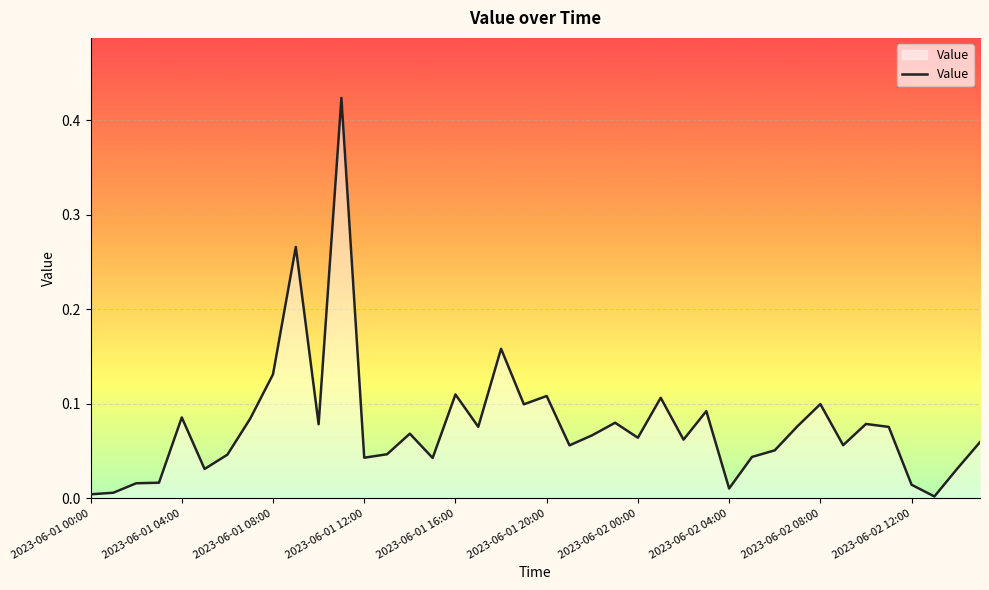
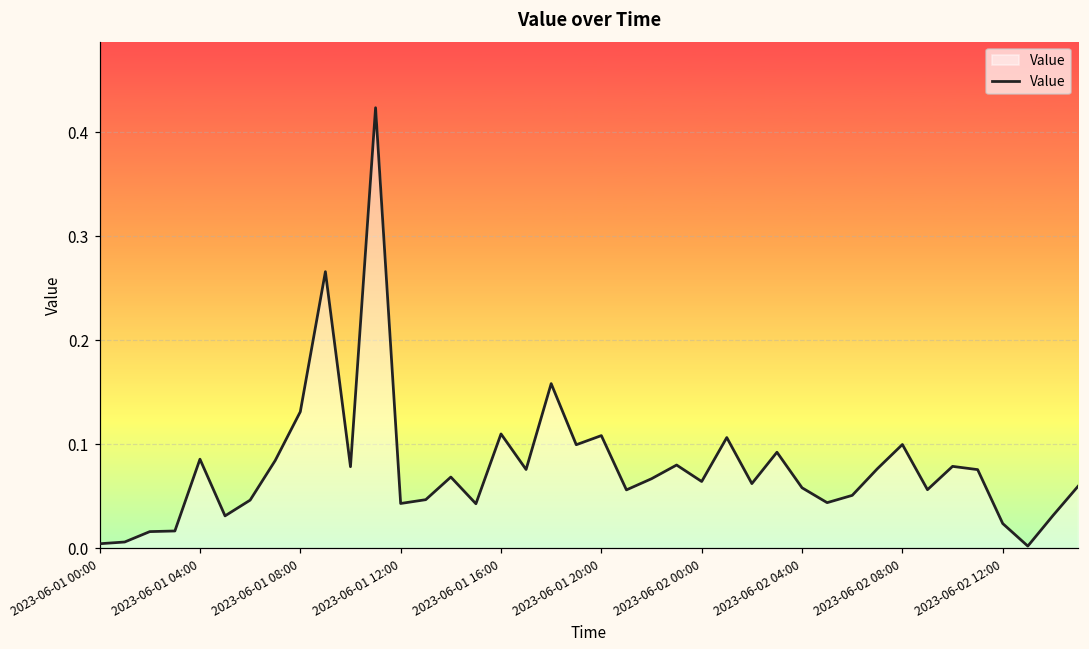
2023-06-02 04:00: 0.01 -> 0.06
2023-06-02 12:00: 0.01 -> 0.02
